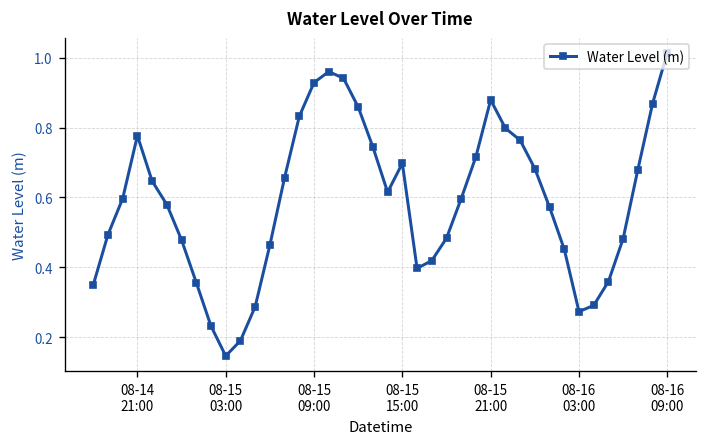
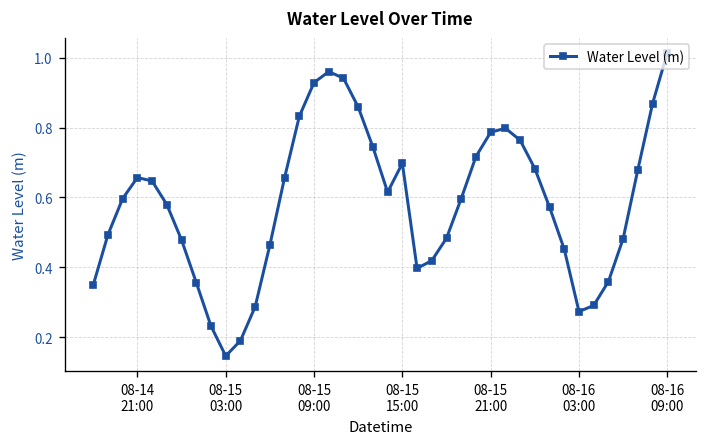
08-14 21:00: 0.78 -> 0.66
08-15 21:00: 0.88 -> 0.79
